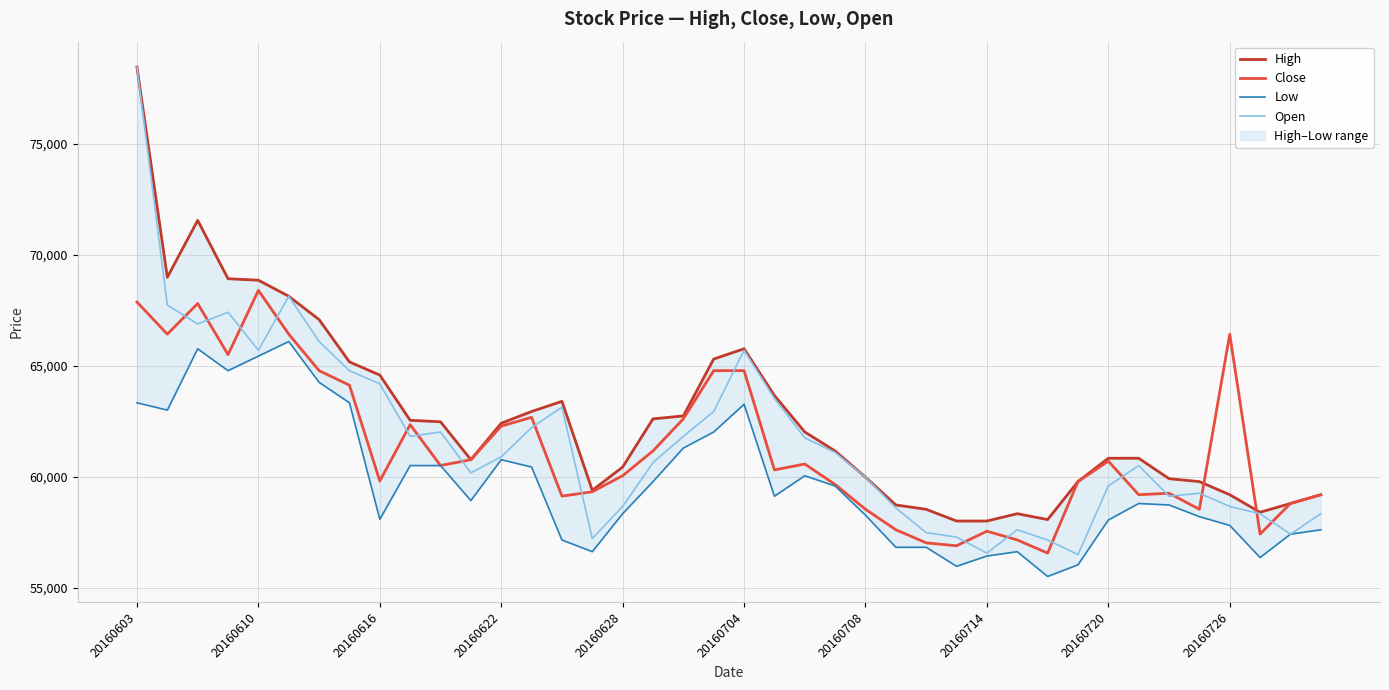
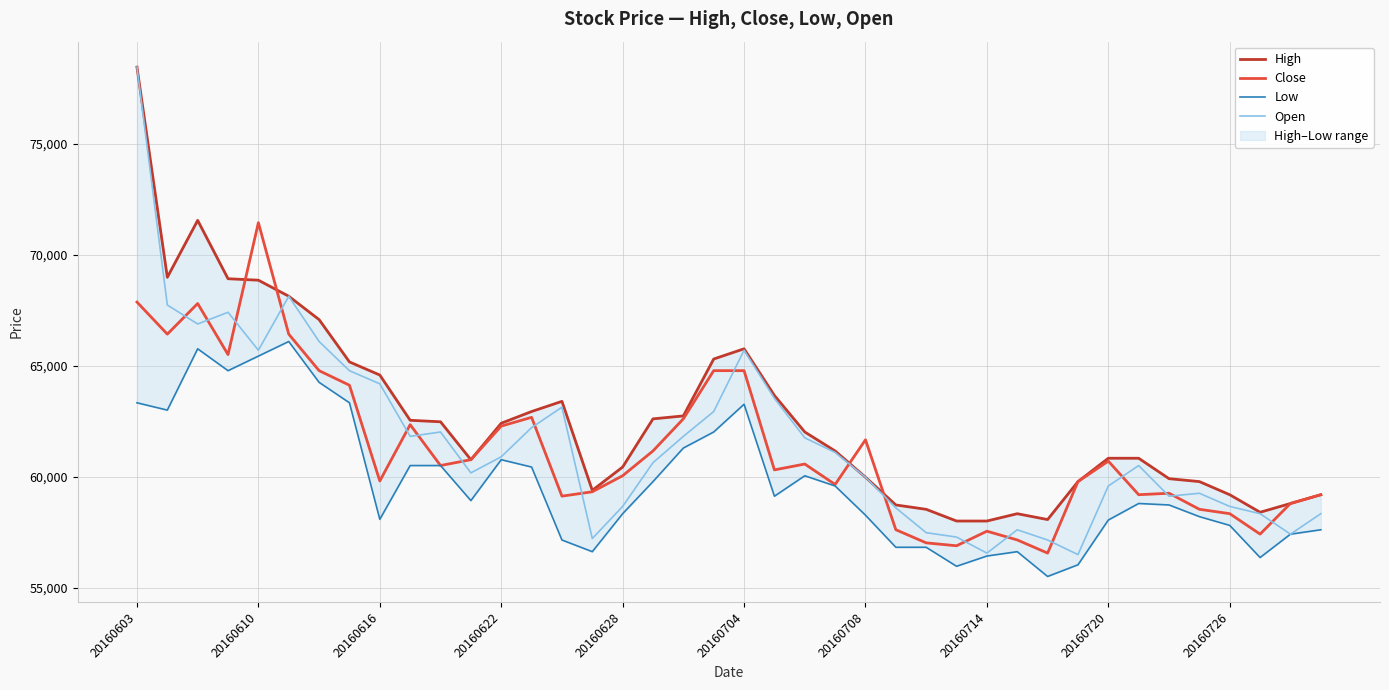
Close, 20160610: 68,400 -> 71,400
Close, 20160708: 58,500 -> 61,700
Close, 20160726: 66,400 -> 58,300
